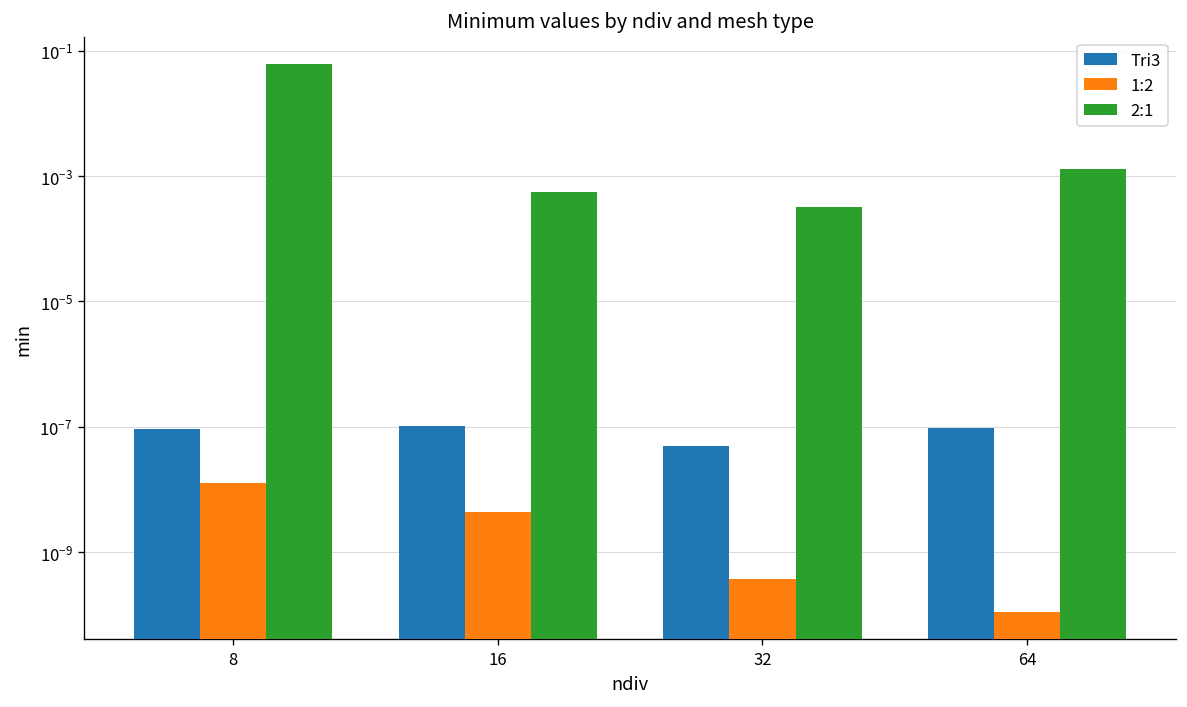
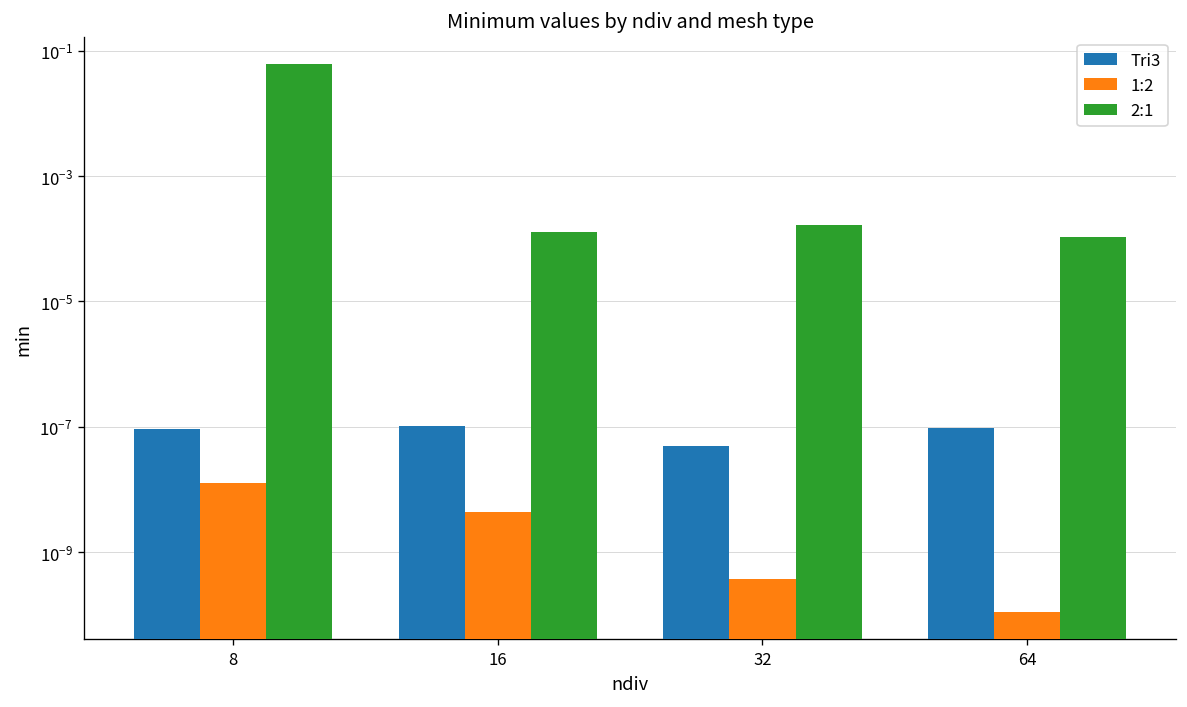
2:1, 16: 0.0006 -> 0.00013
2:1, 32: 0.0003 -> 0.00016
2:1, 64: 0.0013 -> 0.00010
